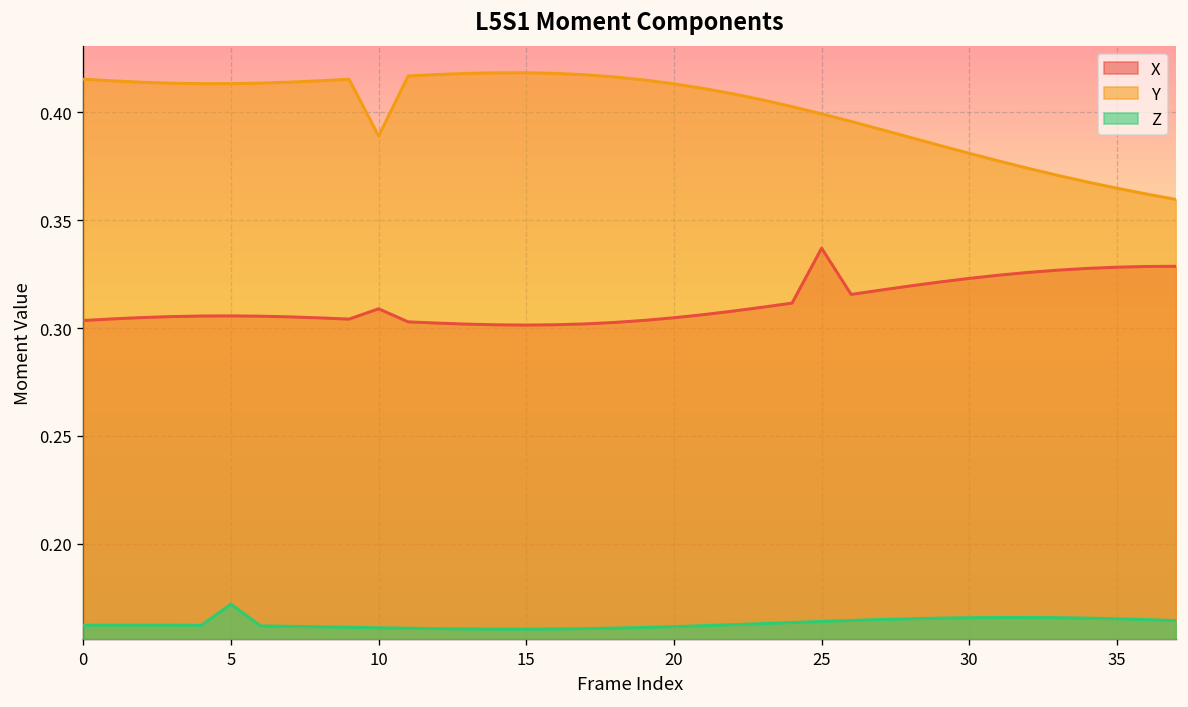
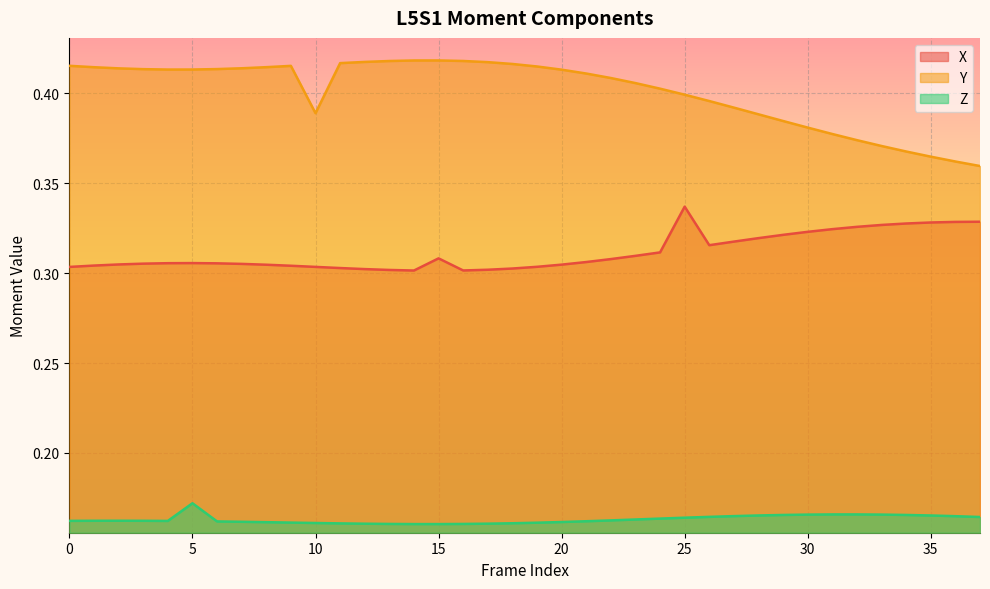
X, 10: 0.309 -> 0.304
X, 15: 0.301 -> 0.308
